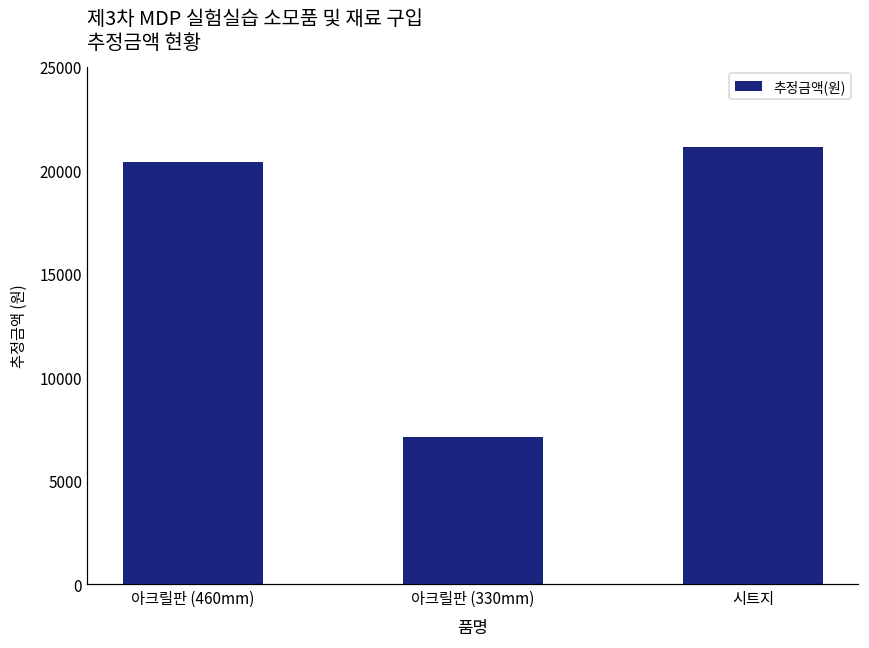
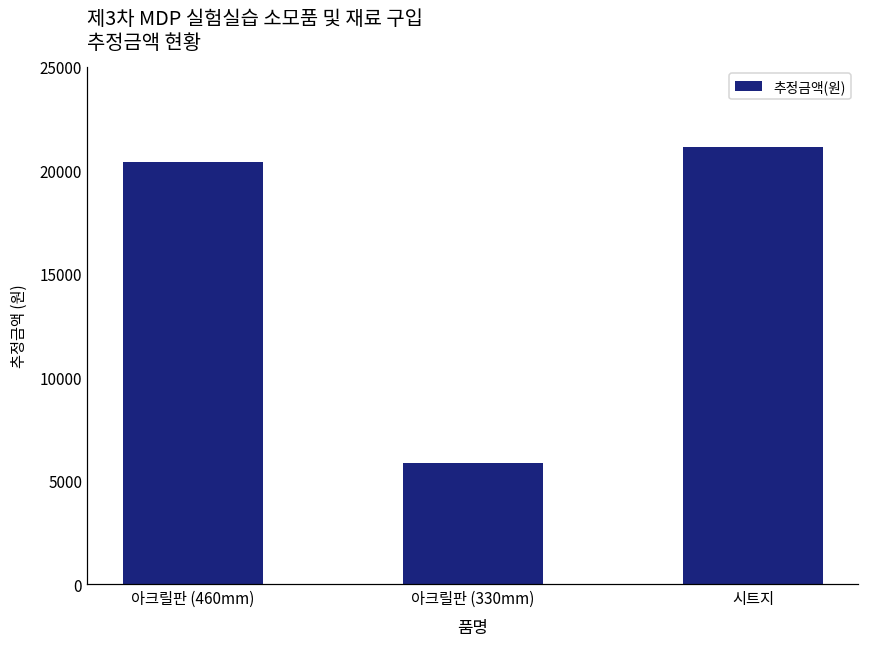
아크릴판 (330mm): 7100 -> 5900
